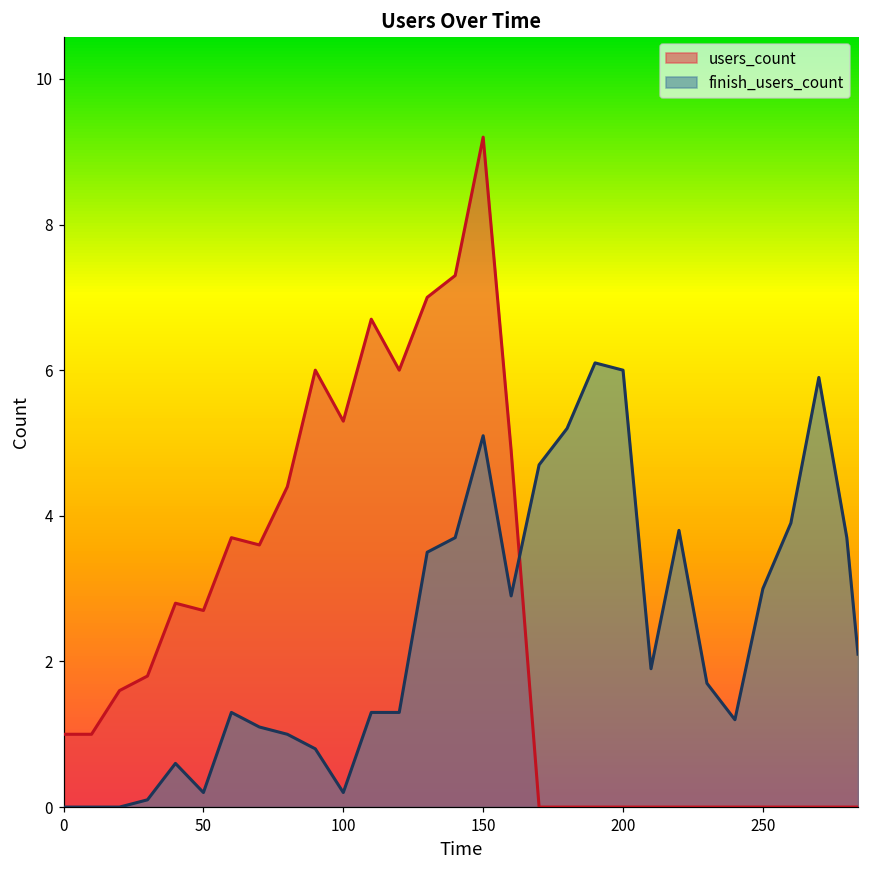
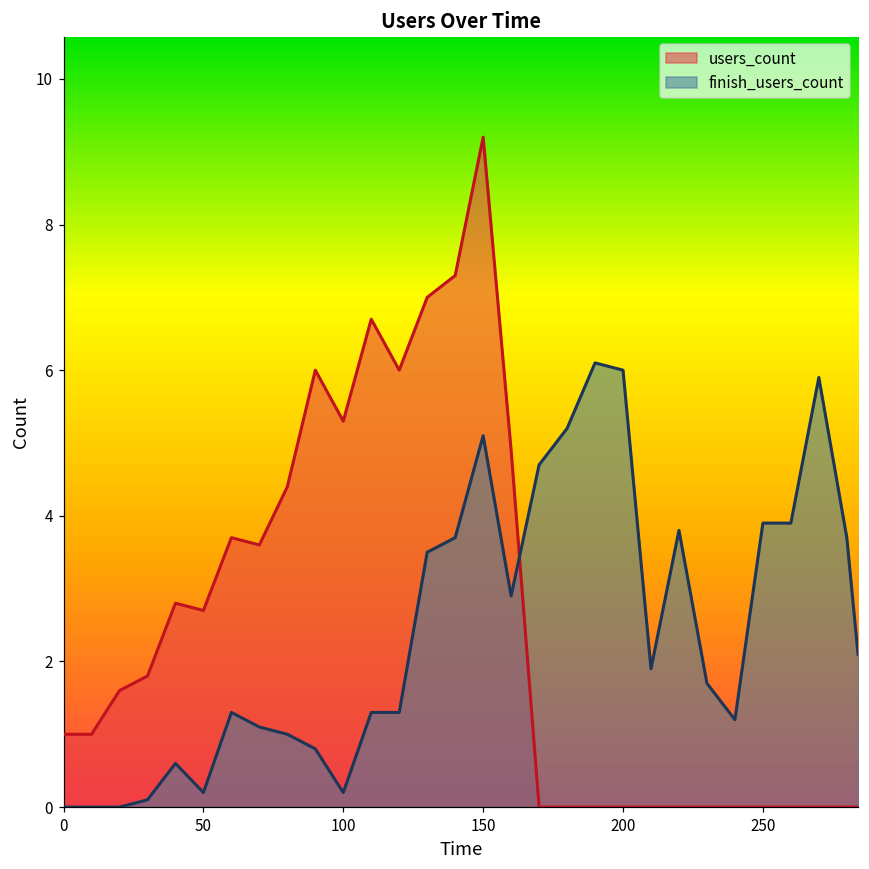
finish_users_count, 250: 3.0 -> 3.9
